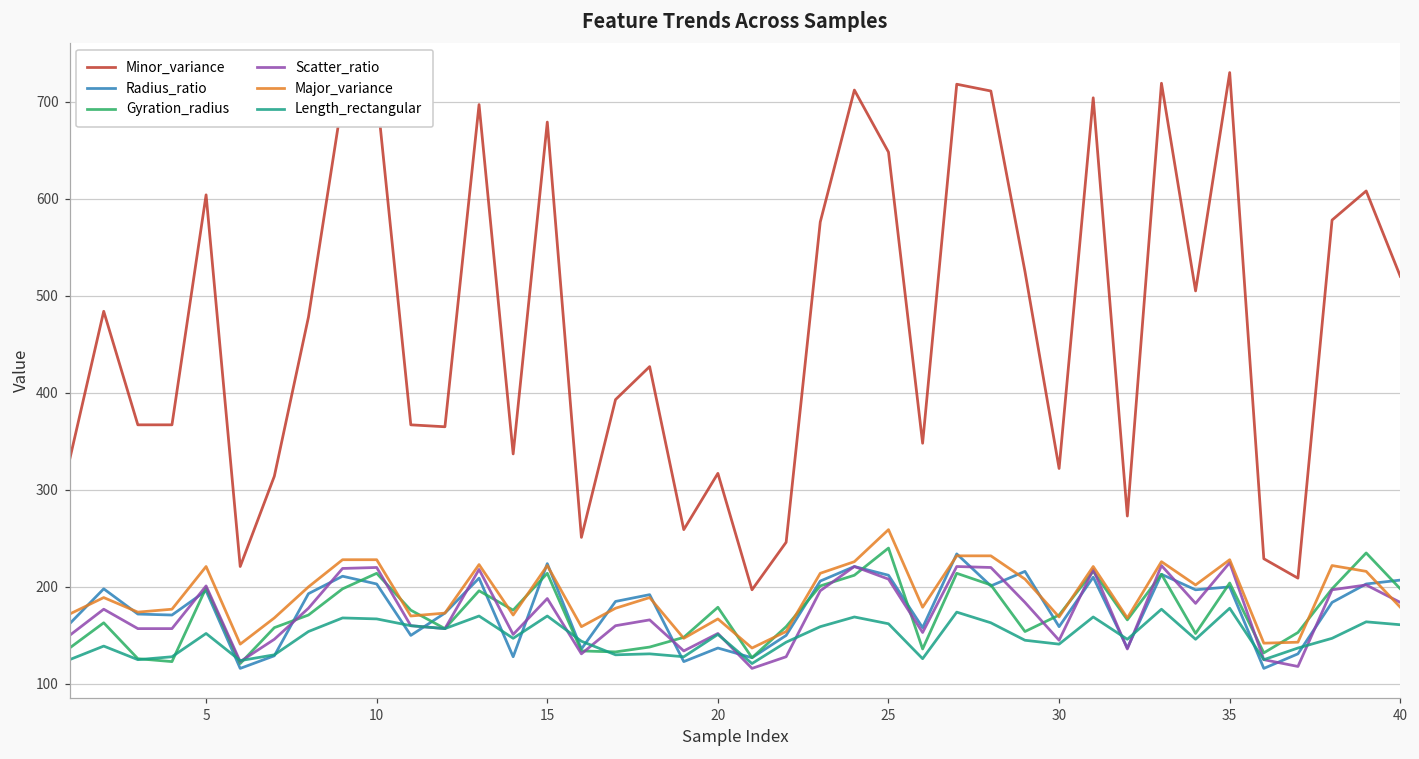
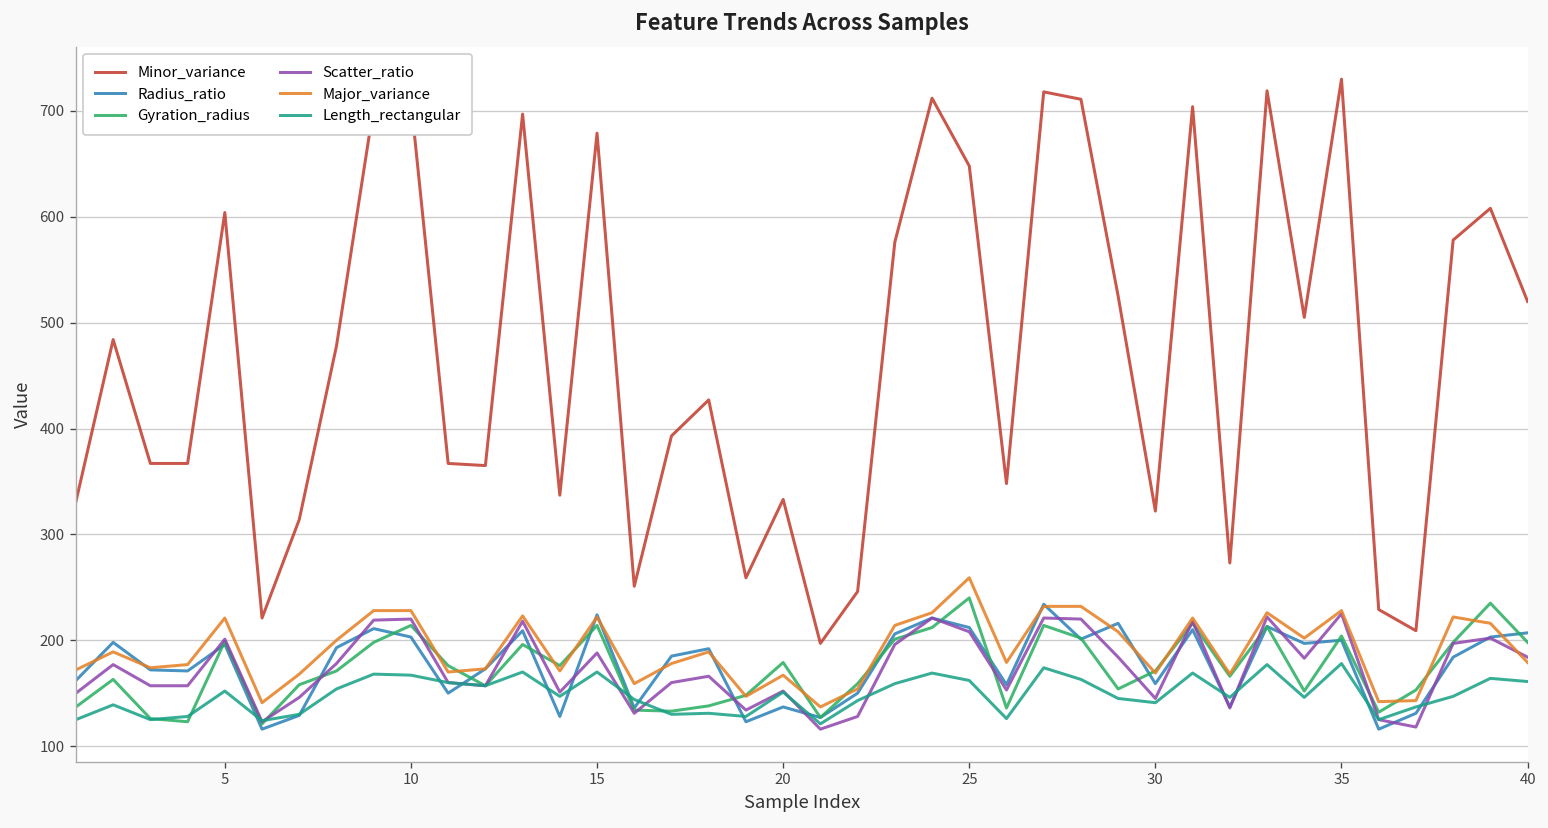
Minor_variance, 20: 320 -> 330
